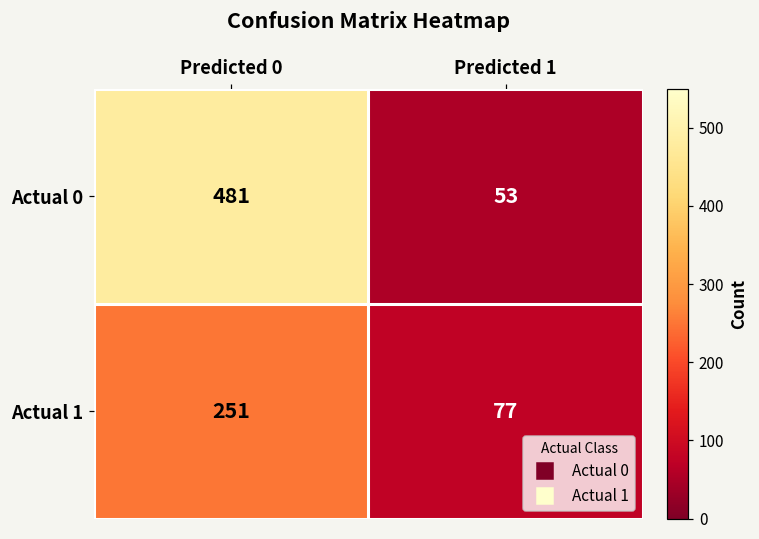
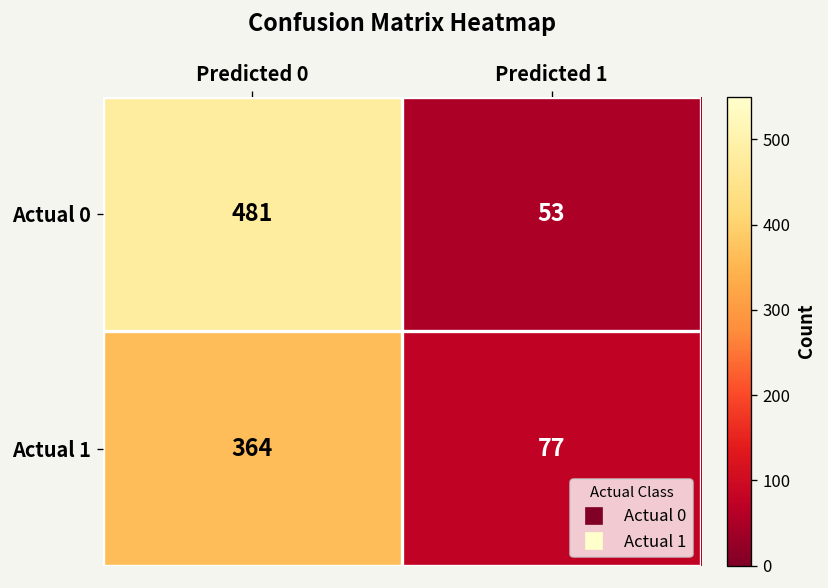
Actual 1, Predicted 0: 251 -> 364
